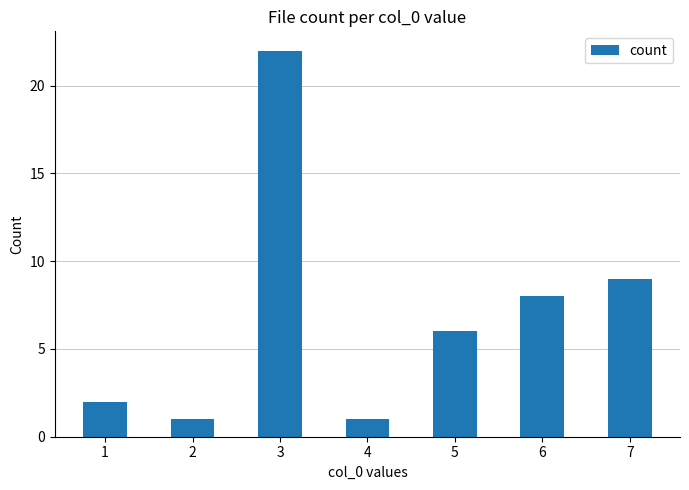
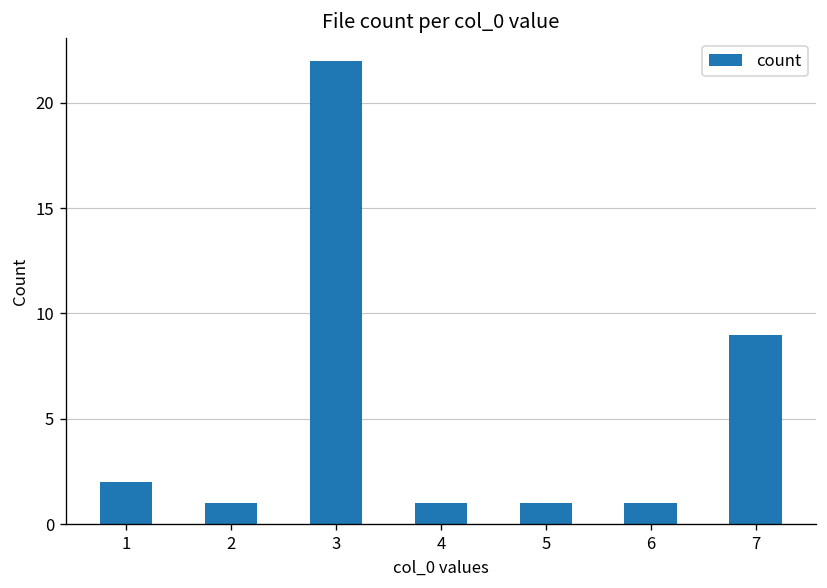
5: 6 -> 1
6: 8 -> 1
